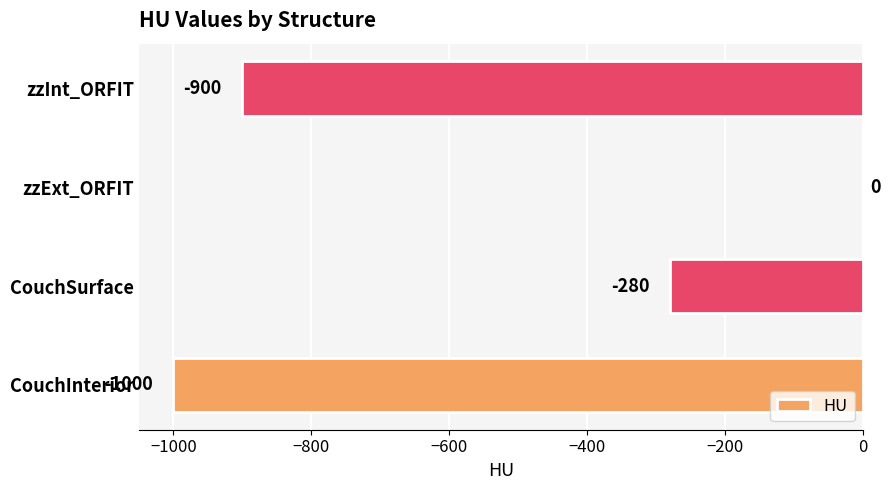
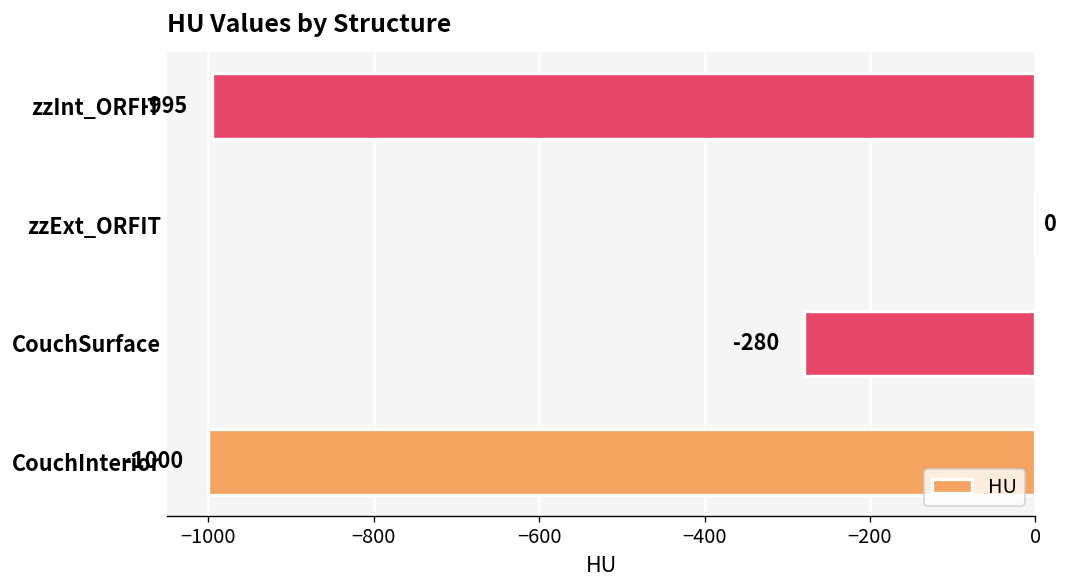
zzInt_ORFIT: -900 -> -995
